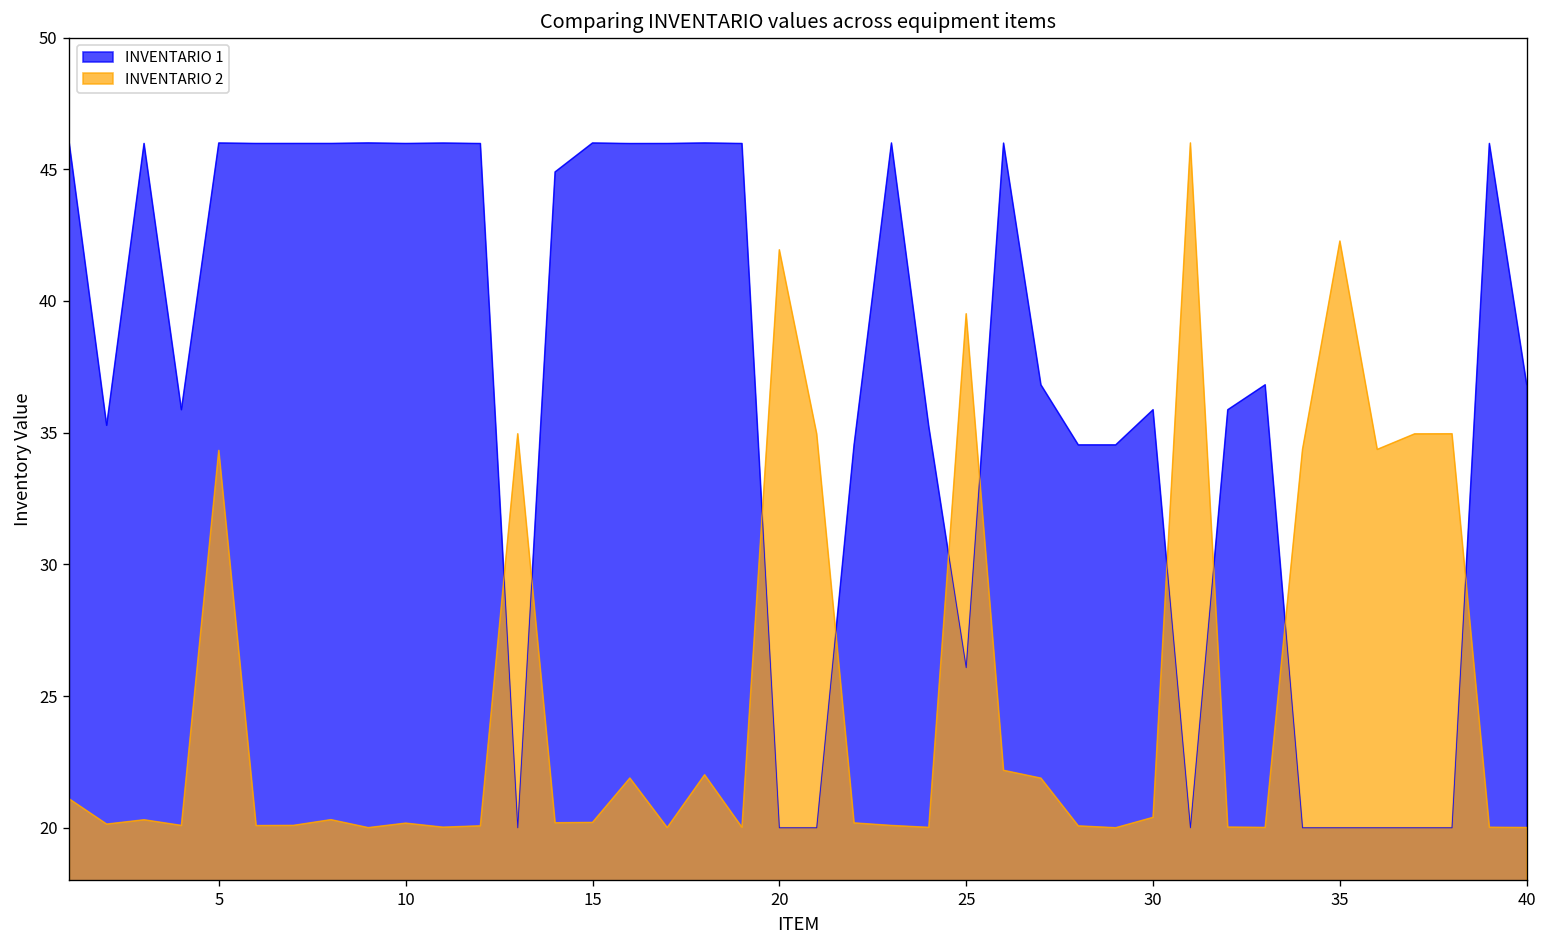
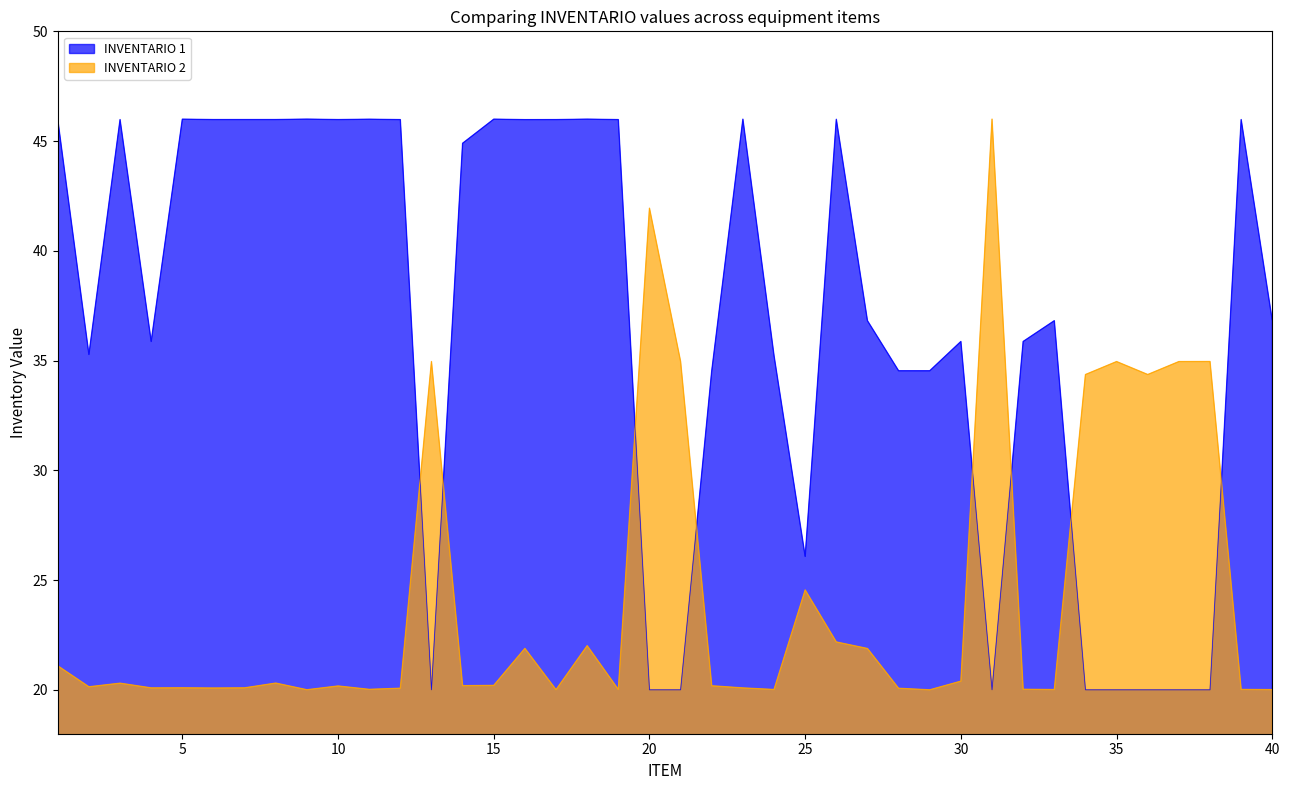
INVENTARIO 2, 5: 34.3 -> 20.1
INVENTARIO 2, 25: 39.5 -> 24.5
INVENTARIO 2, 35: 42.3 -> 35.0
